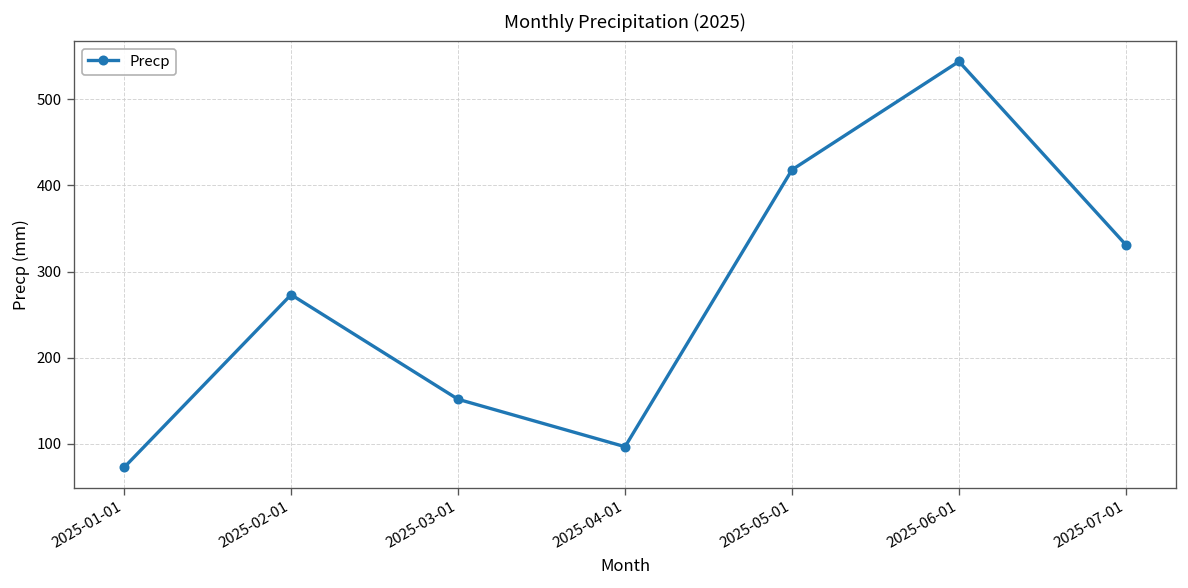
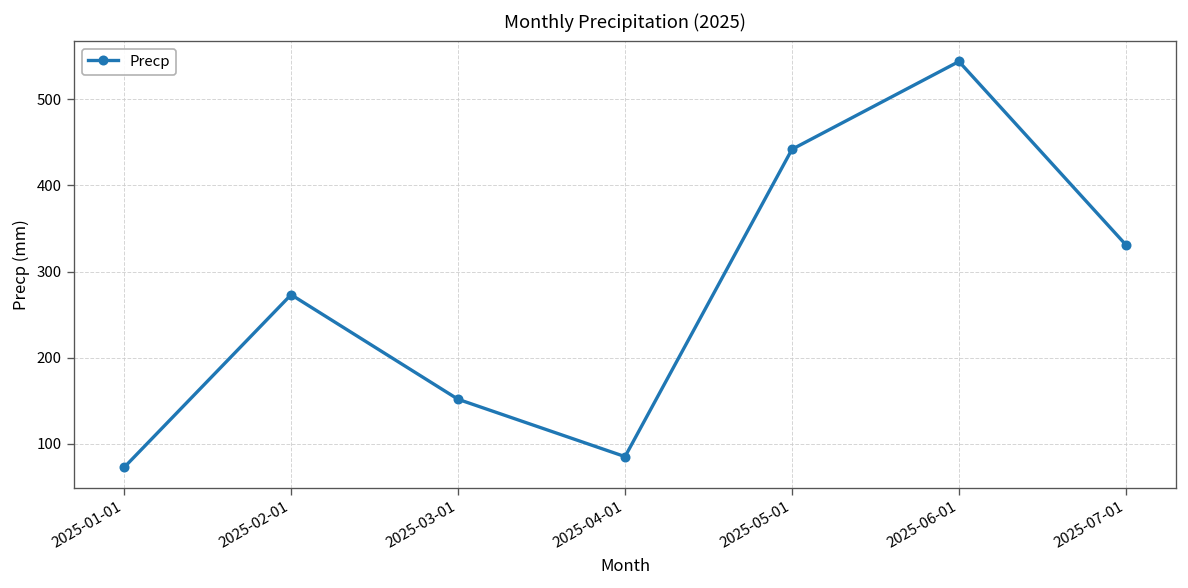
2025-04-01: 100 -> 90
2025-05-01: 420 -> 440
